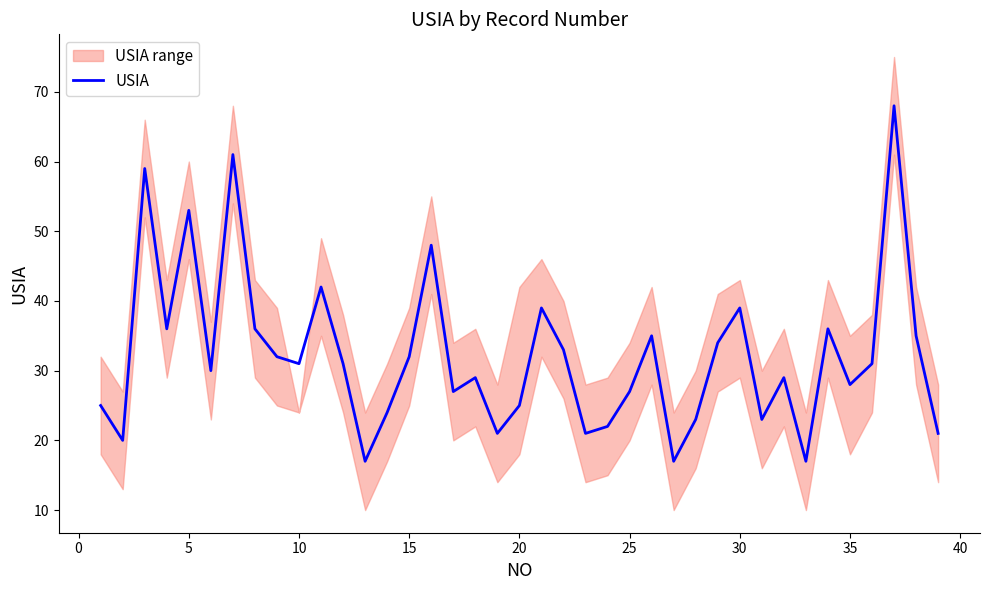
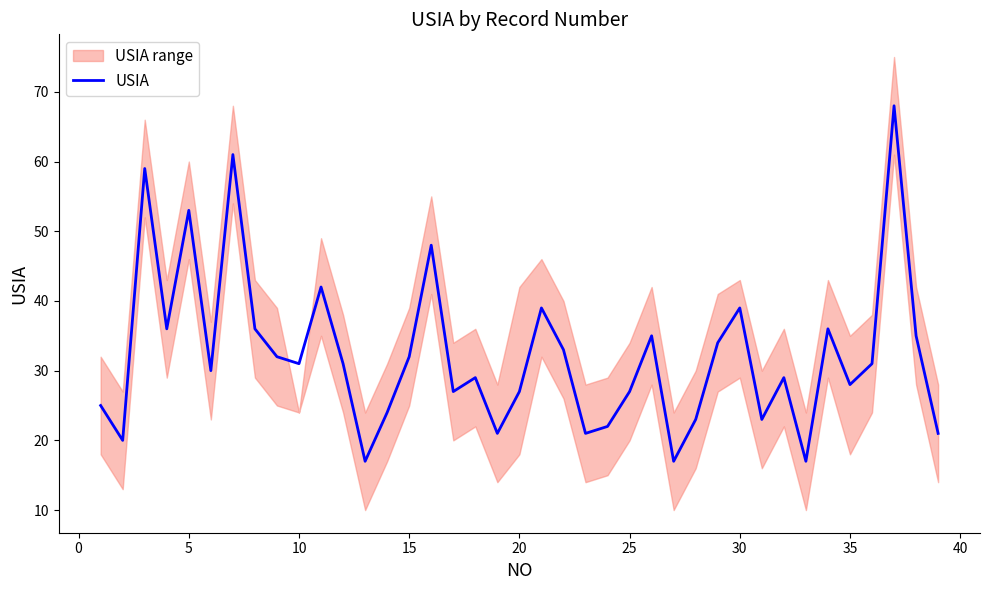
USIA, 20: 25 -> 27
